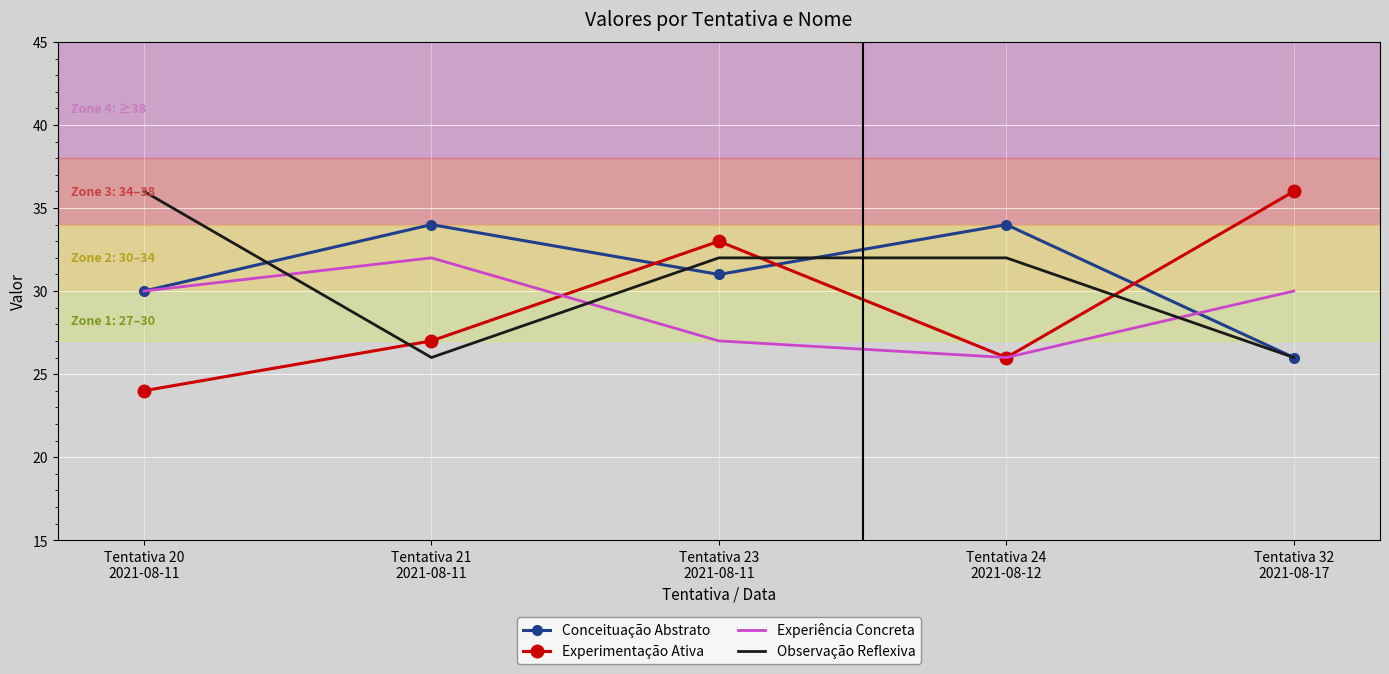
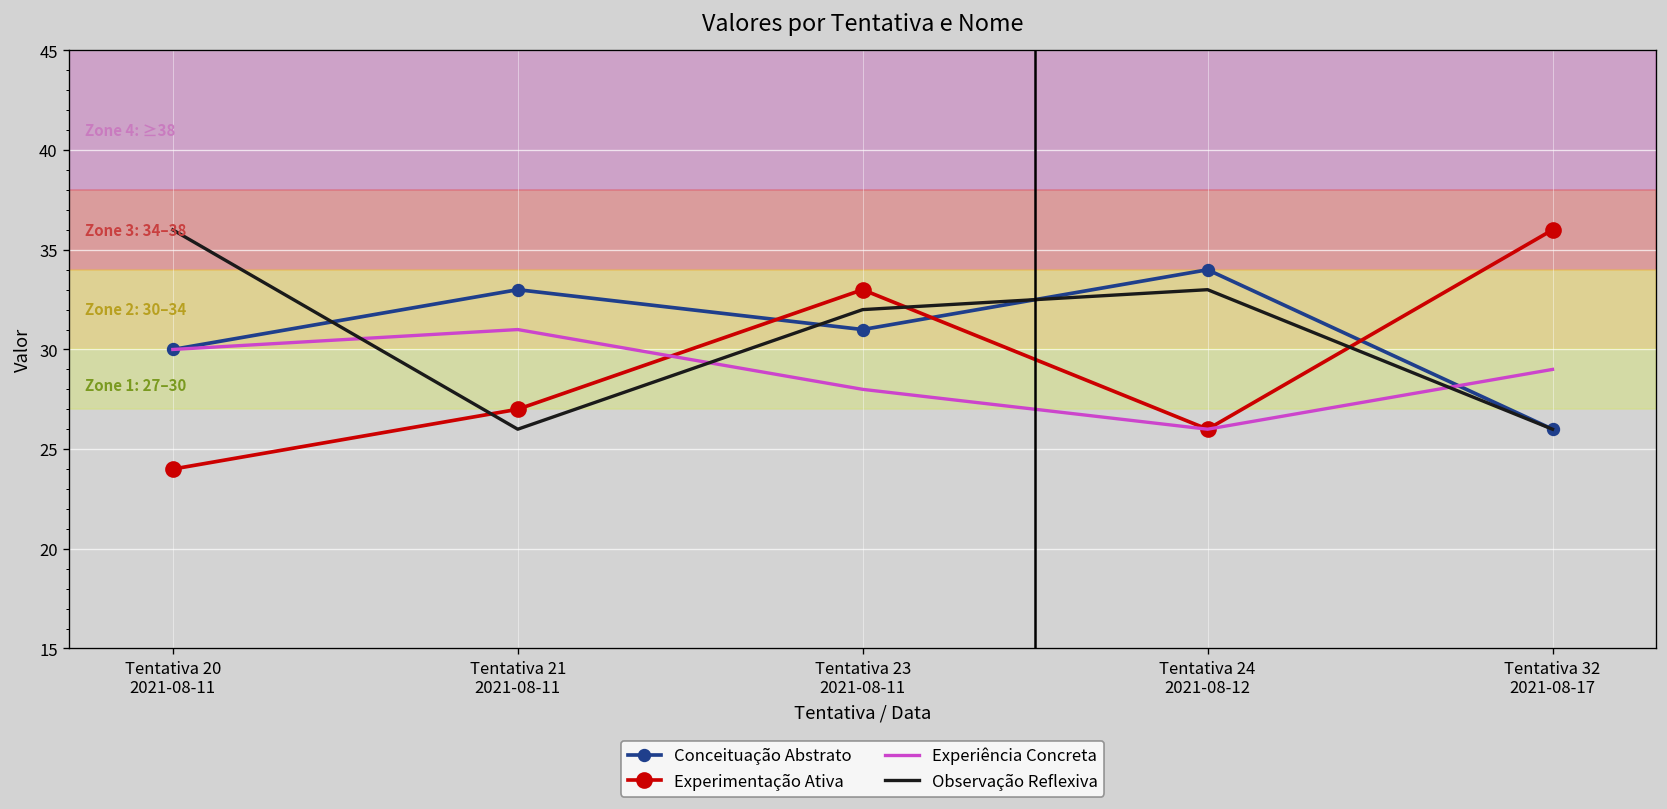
Conceituação Abstrato, Tentativa 21 2021-08-11: 34 -> 33
Experiência Concreta, Tentativa 21 2021-08-11: 32 -> 31
Experiência Concreta, Tentativa 23 2021-08-11: 27 -> 28
Observação Reflexiva, Tentativa 24 2021-08-12: 32 -> 33
Experiência Concreta, Tentativa 32 2021-08-17: 30 -> 29
